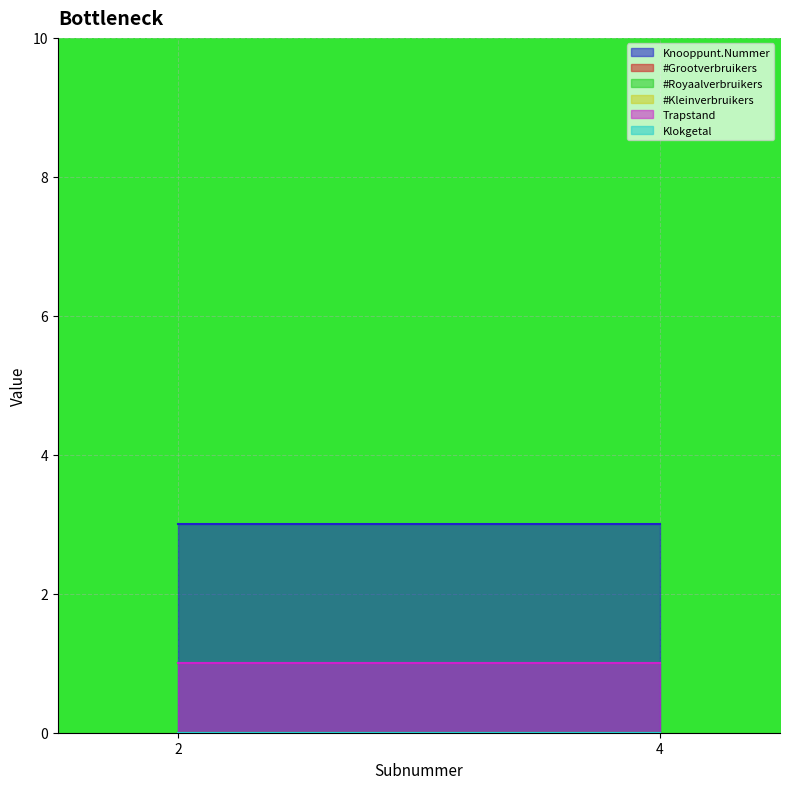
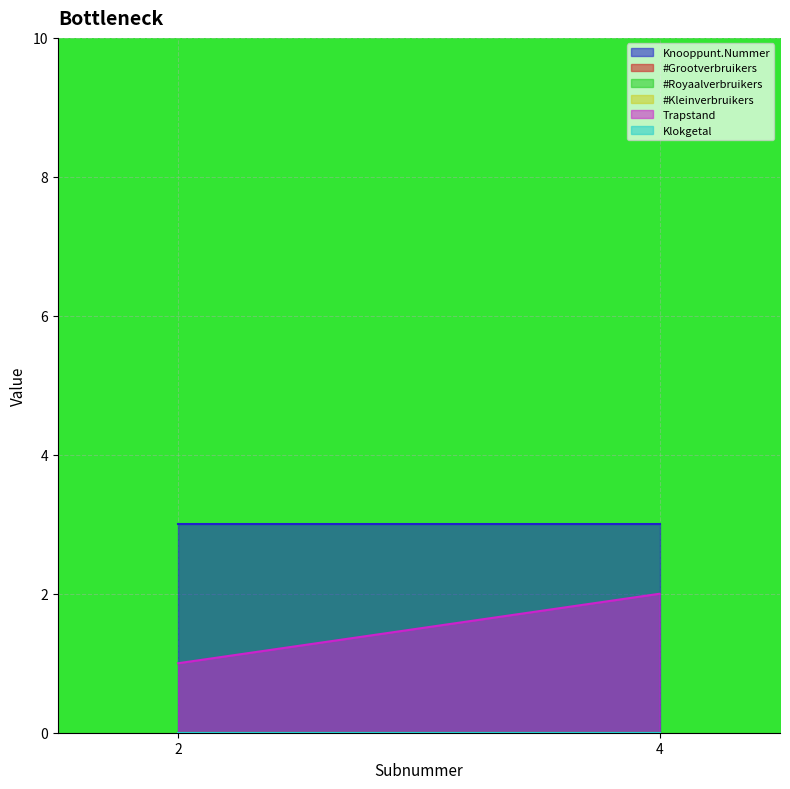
Trapstand, 4: 1 -> 2
